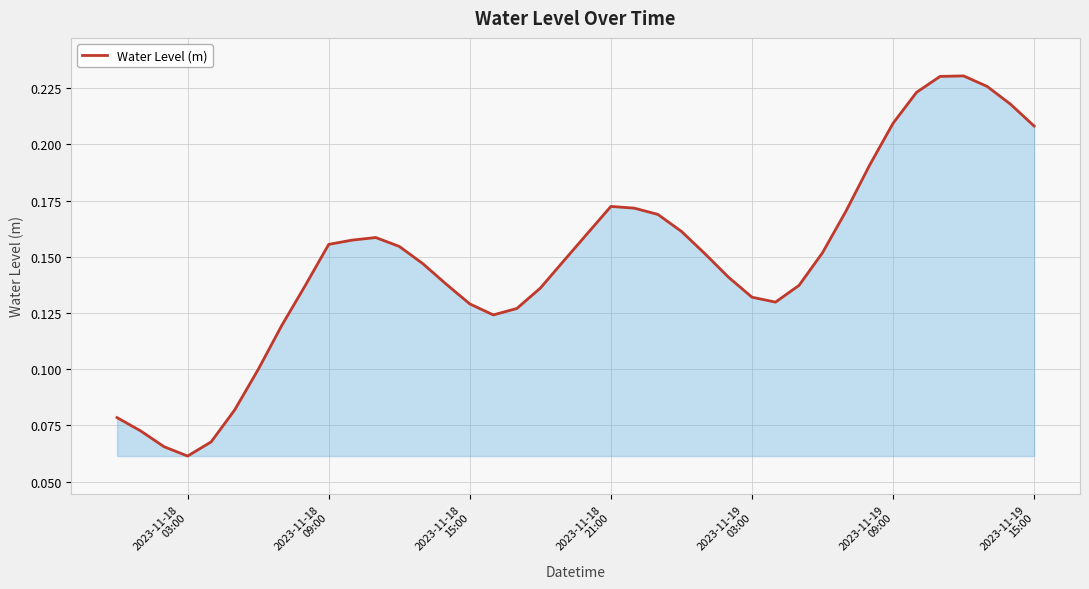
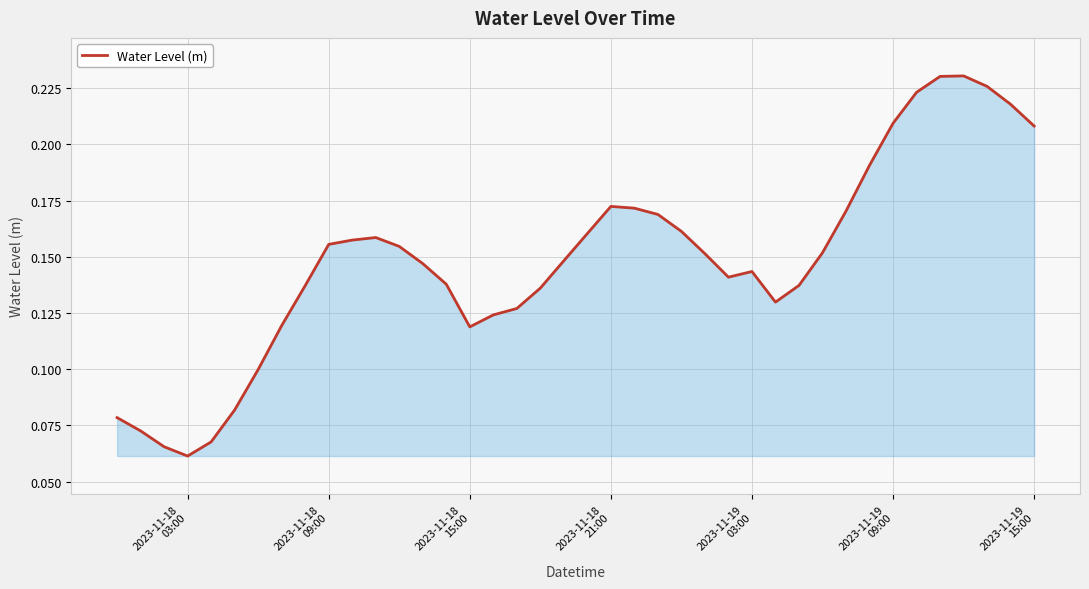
2023-11-18 15:00: 0.129 -> 0.119
2023-11-19 03:00: 0.132 -> 0.143
